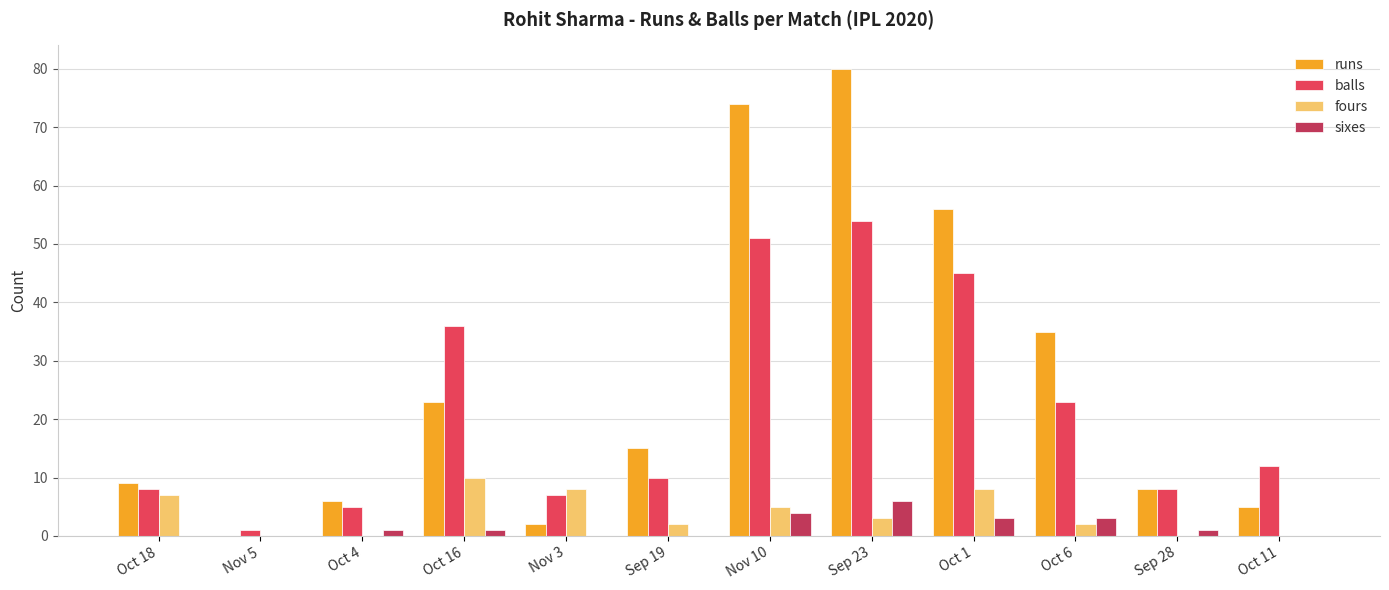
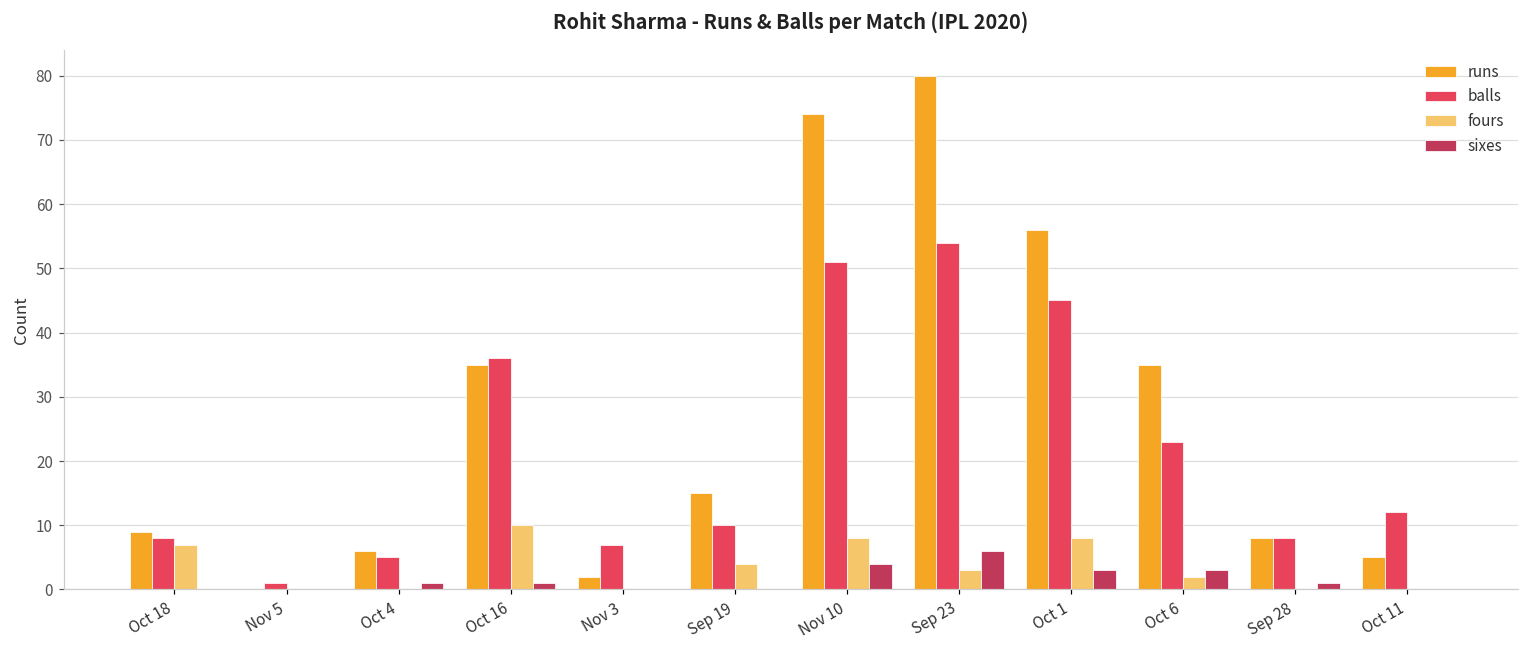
runs, Oct 16: 23 -> 35
fours, Nov 3: 8 -> 0
fours, Sep 19: 2 -> 4
fours, Nov 10: 5 -> 8
